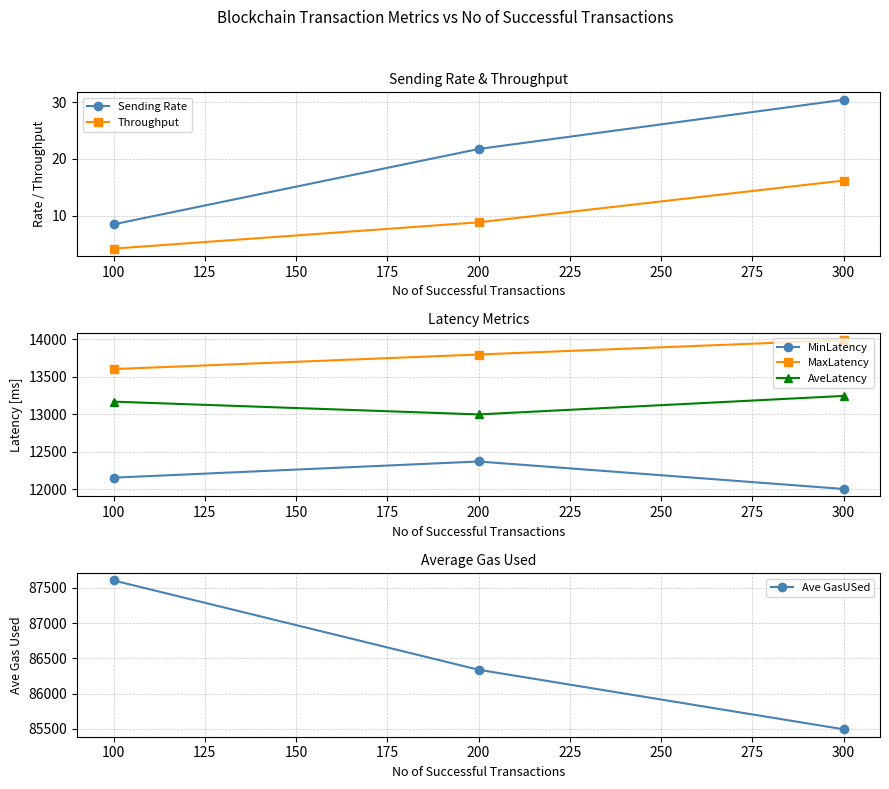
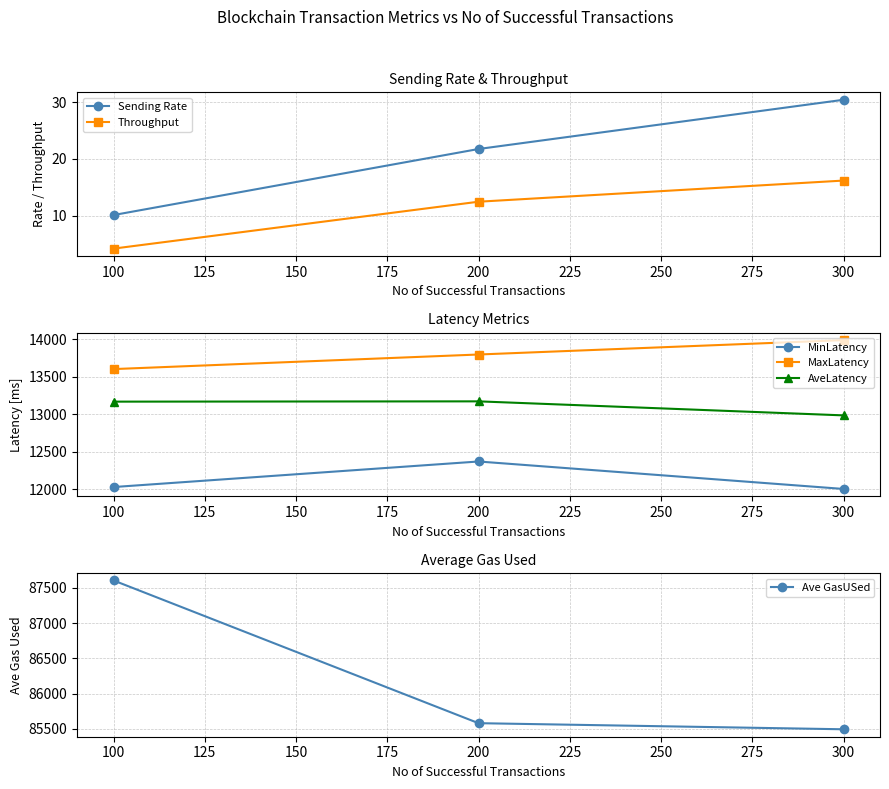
Sending Rate & Throughput, Sending Rate, 100: 9 -> 10
Sending Rate & Throughput, Throughput, 200: 9 -> 12
Latency Metrics, MinLatency, 100: 12200 -> 12000
Latency Metrics, AveLatency, 200: 13000 -> 13200
Latency Metrics, AveLatency, 300: 13200 -> 13000
Average Gas Used, 200: 86300 -> 85600
